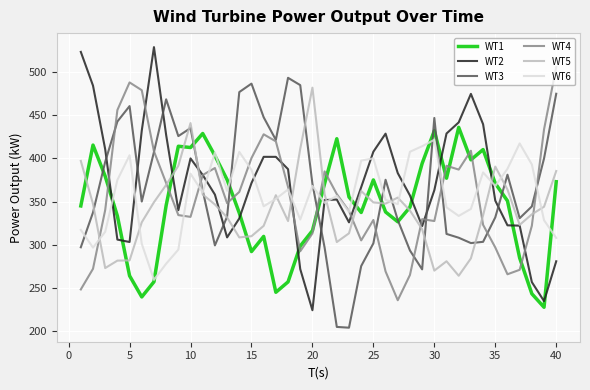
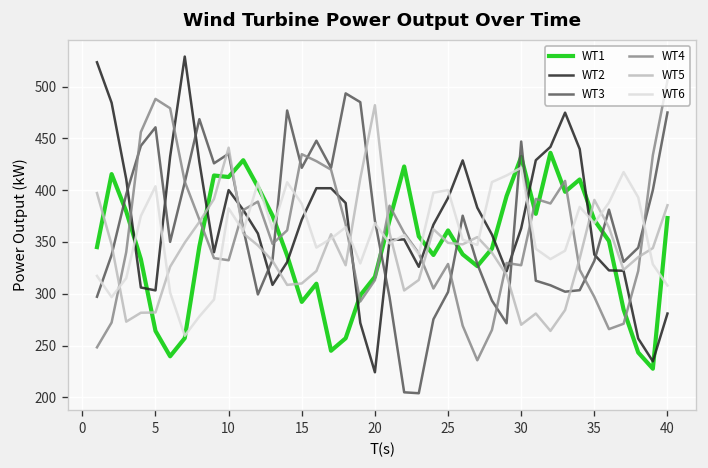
WT3, 15: 490 -> 420
WT4, 15: 400 -> 430
WT1, 25: 380 -> 360
WT2, 25: 410 -> 390
WT2, 35: 350 -> 340
